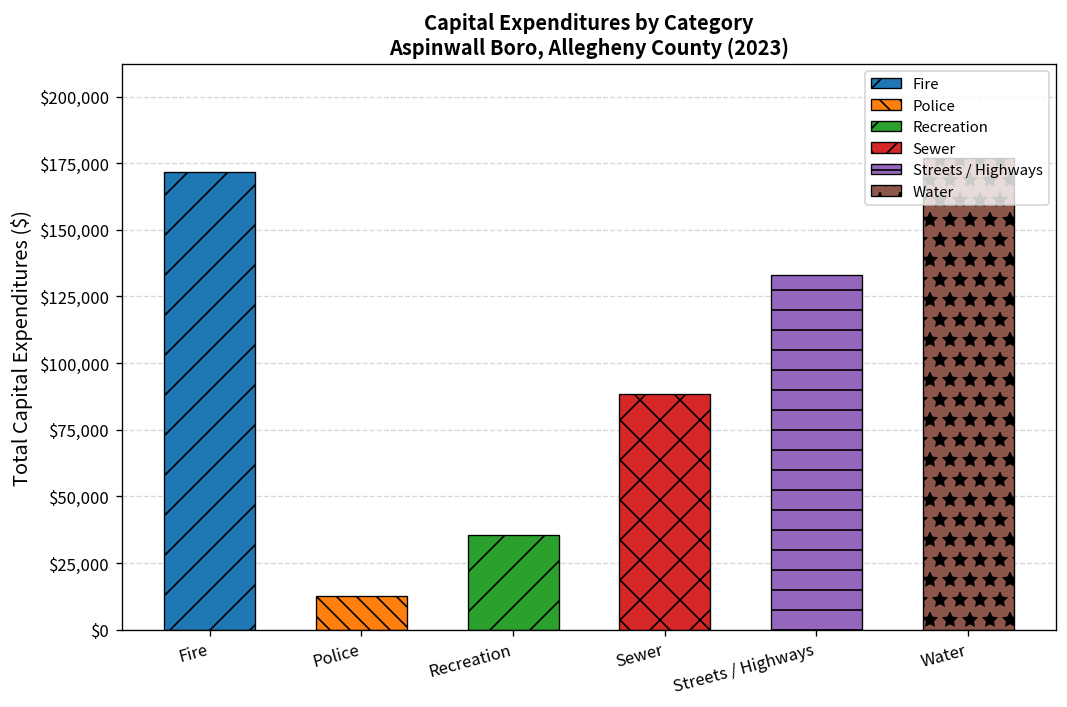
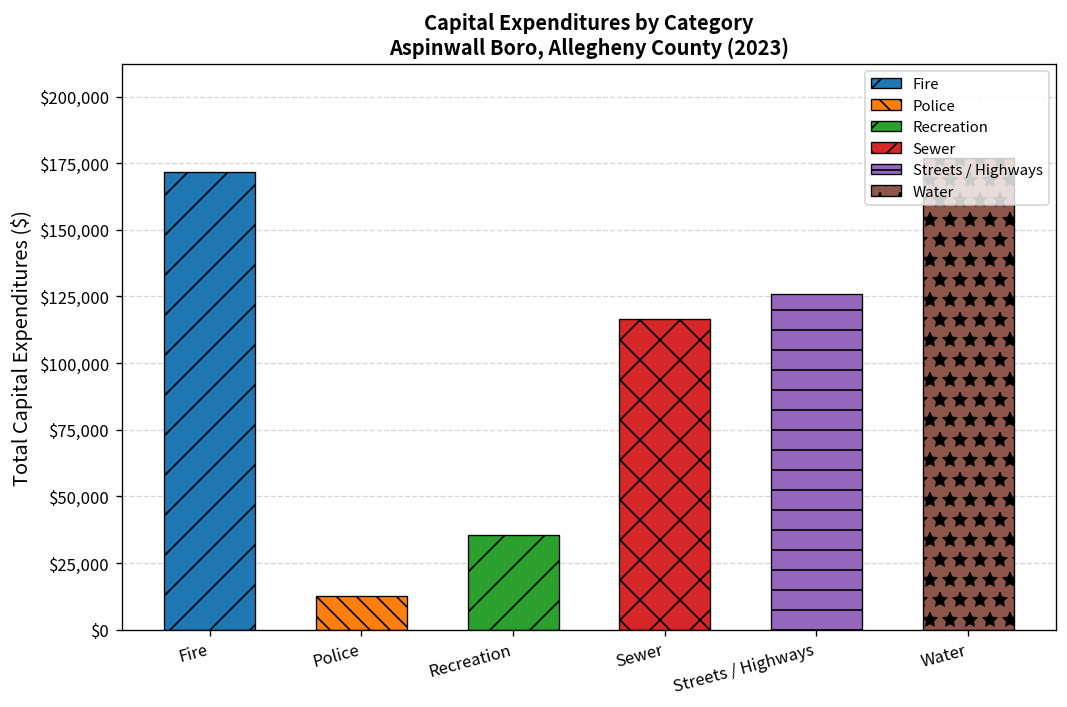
Sewer: $89,000 -> $117,000
Streets / Highways: $133,000 -> $126,000
